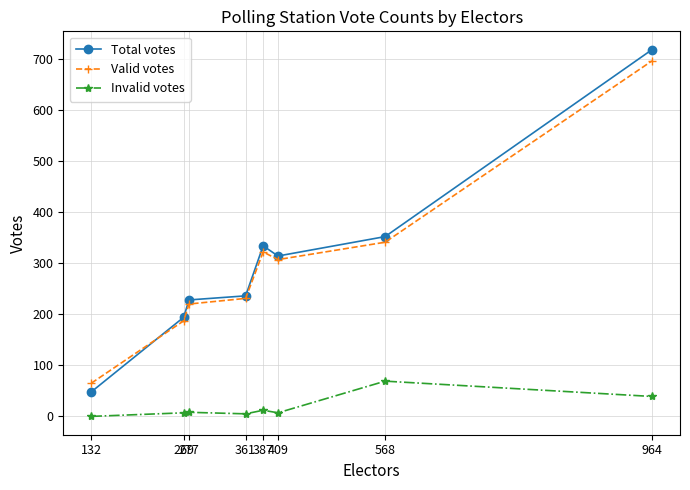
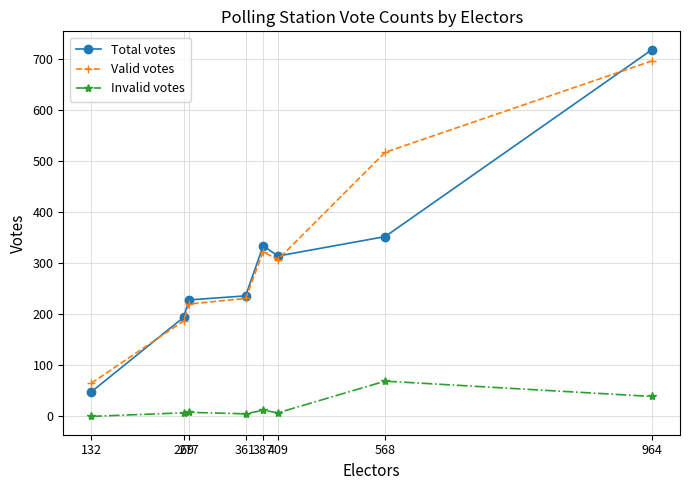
Valid votes, 568: 340 -> 520
